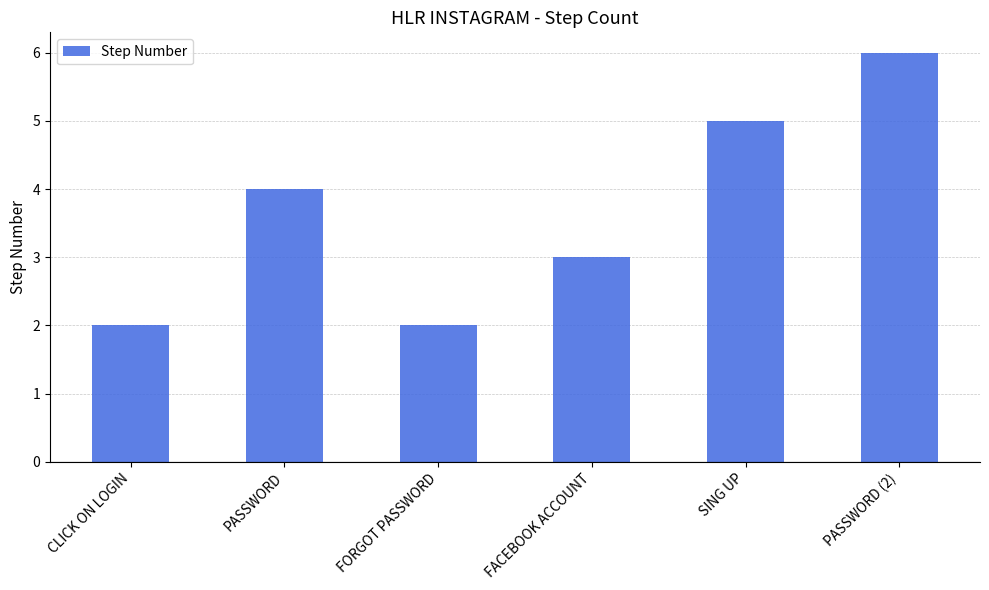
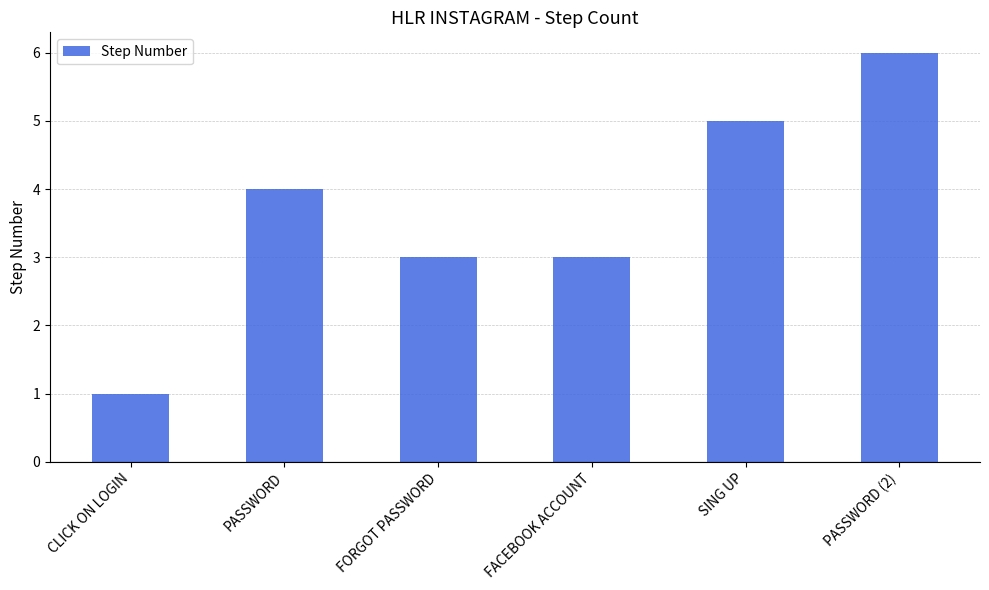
CLICK ON LOGIN: 2 -> 1
FORGOT PASSWORD: 2 -> 3
